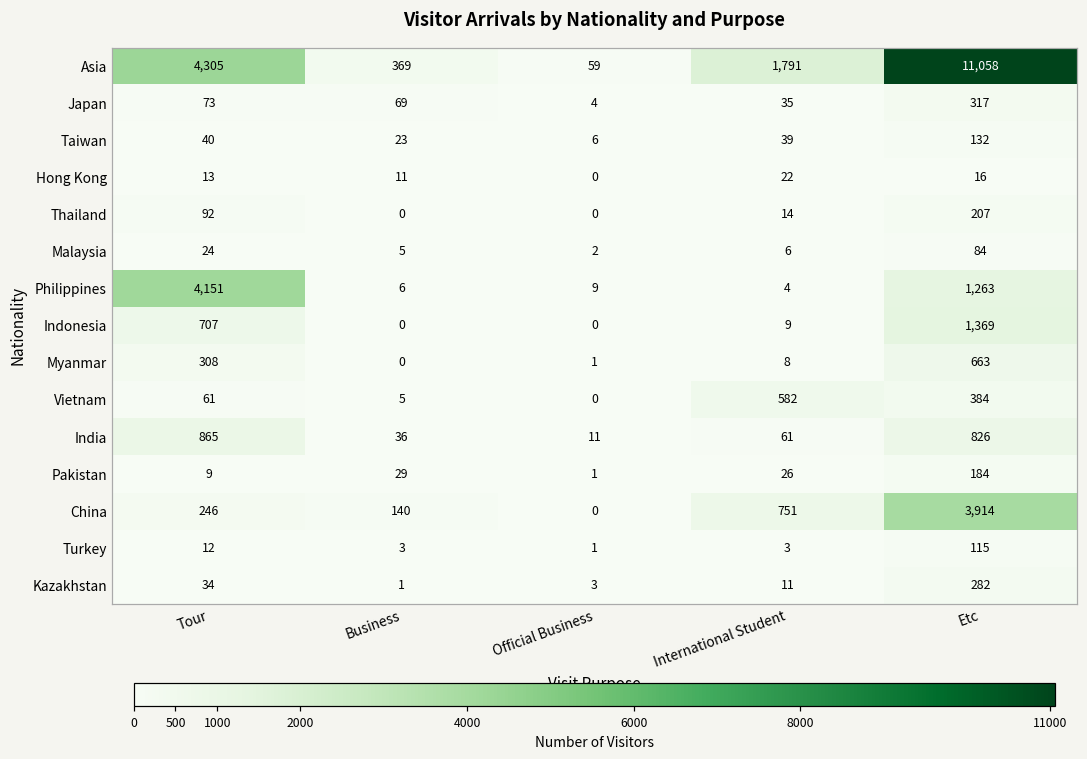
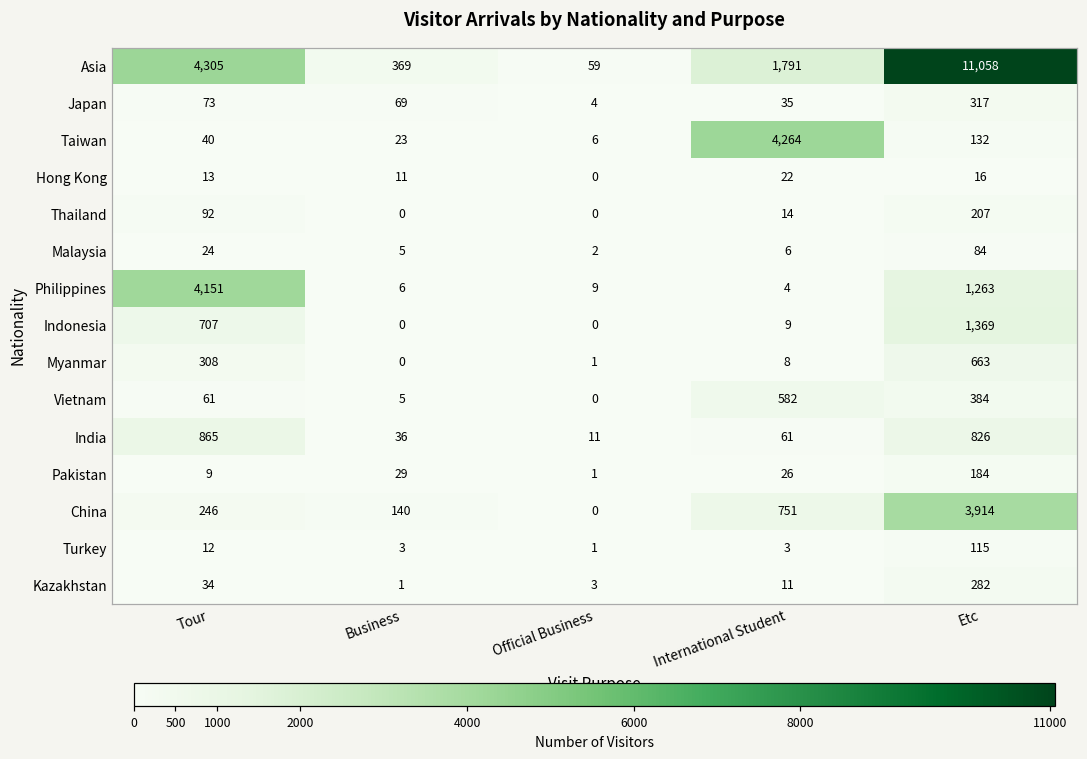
Taiwan, International Student: 39 -> 4,264
